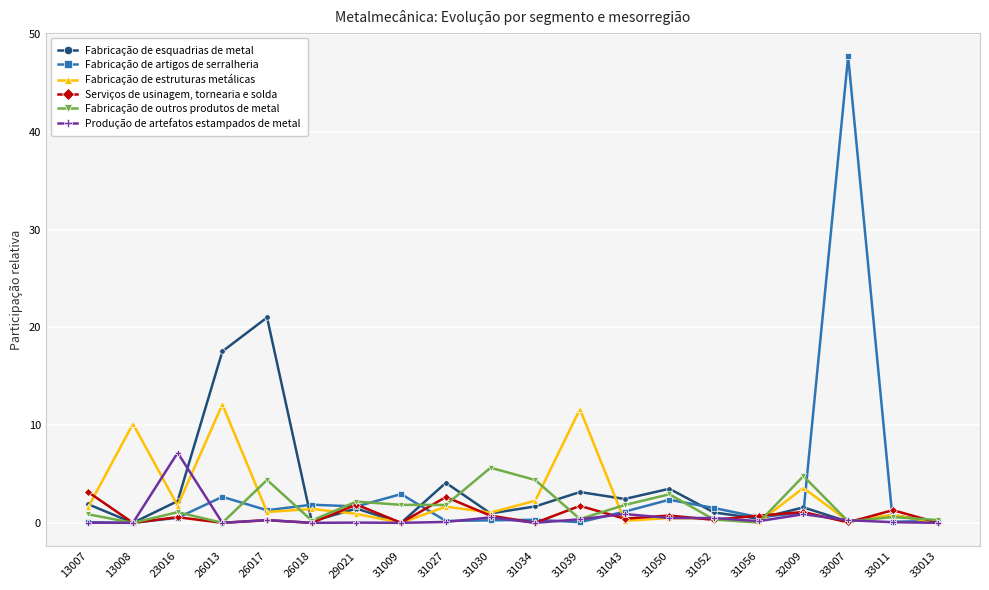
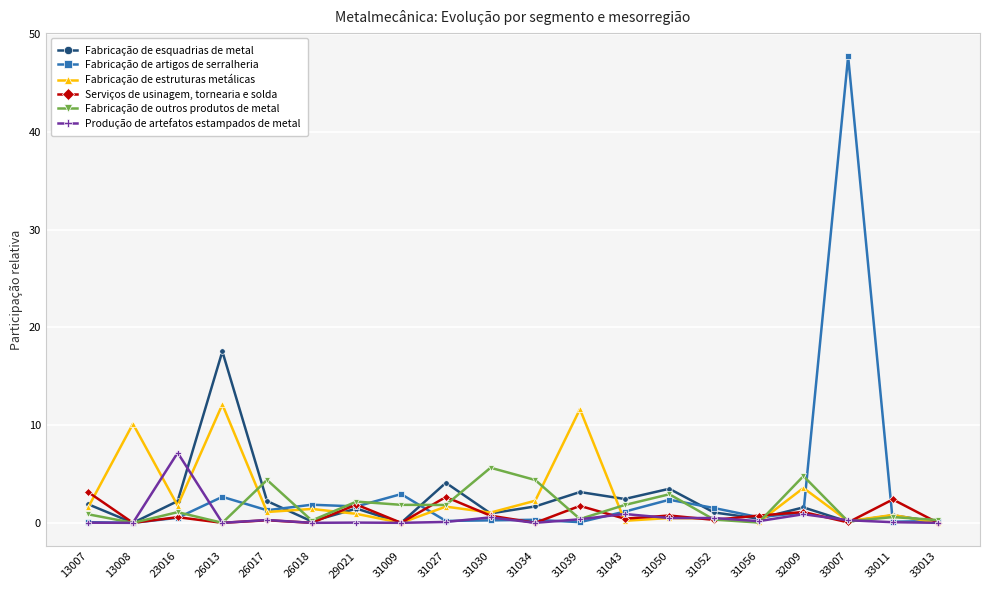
Fabricação de esquadrias de metal, 26017: 21 -> 2
Serviços de usinagem, tornearia e solda, 33011: 1 -> 2
